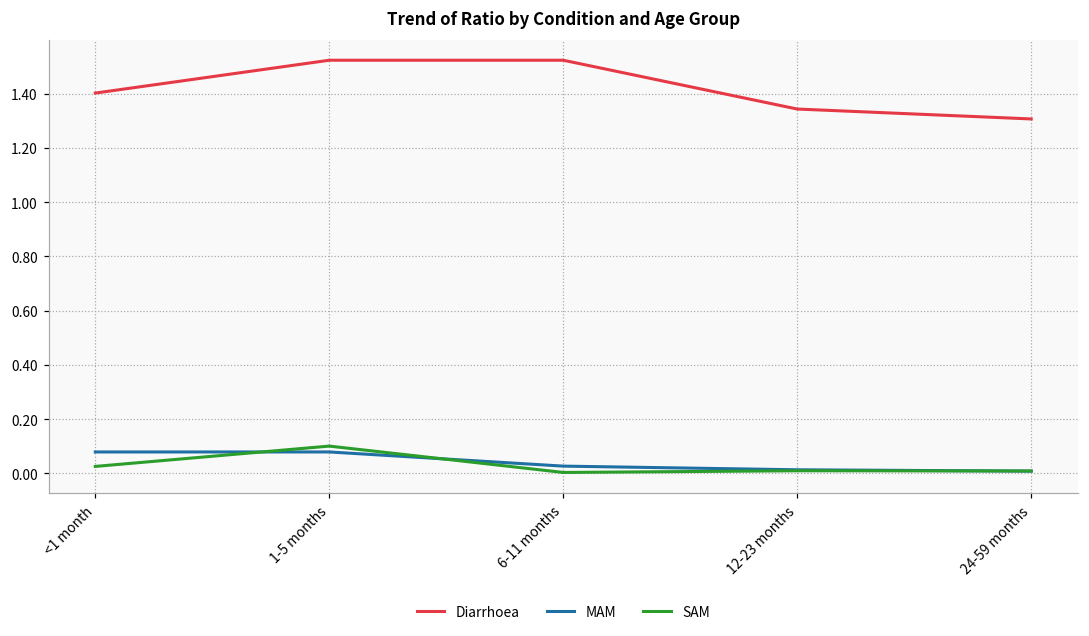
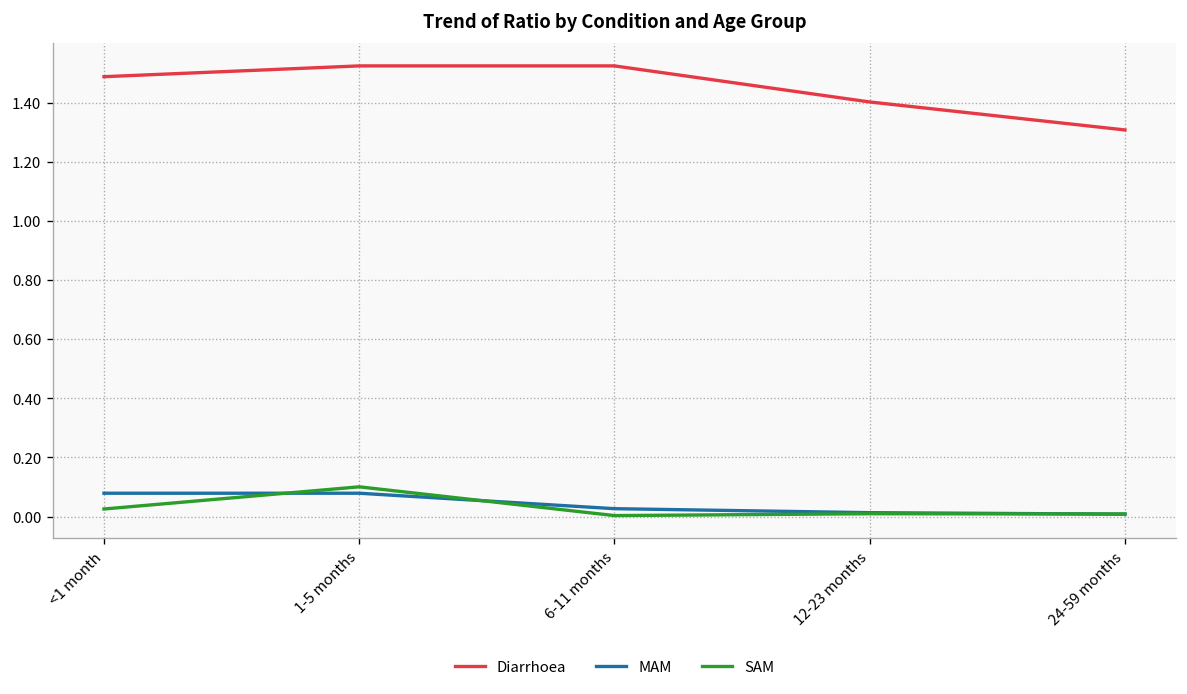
Diarrhoea, <1 month: 1.40 -> 1.49
Diarrhoea, 12-23 months: 1.34 -> 1.40
